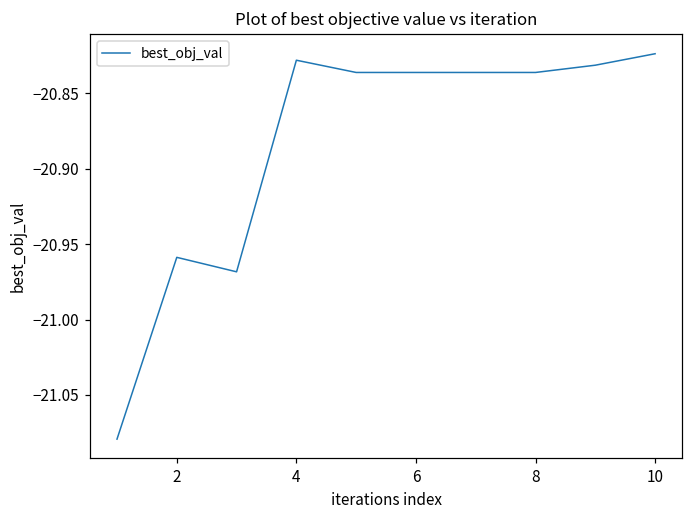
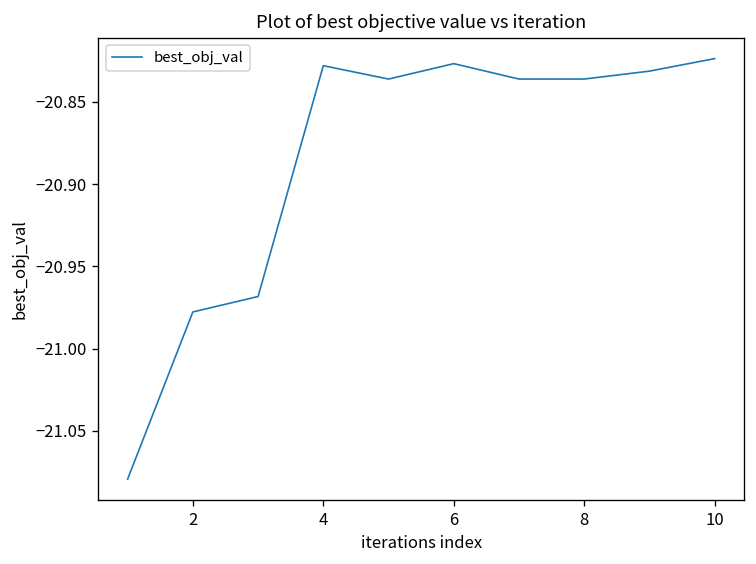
2: -20.959 -> -20.978
6: -20.836 -> -20.827
